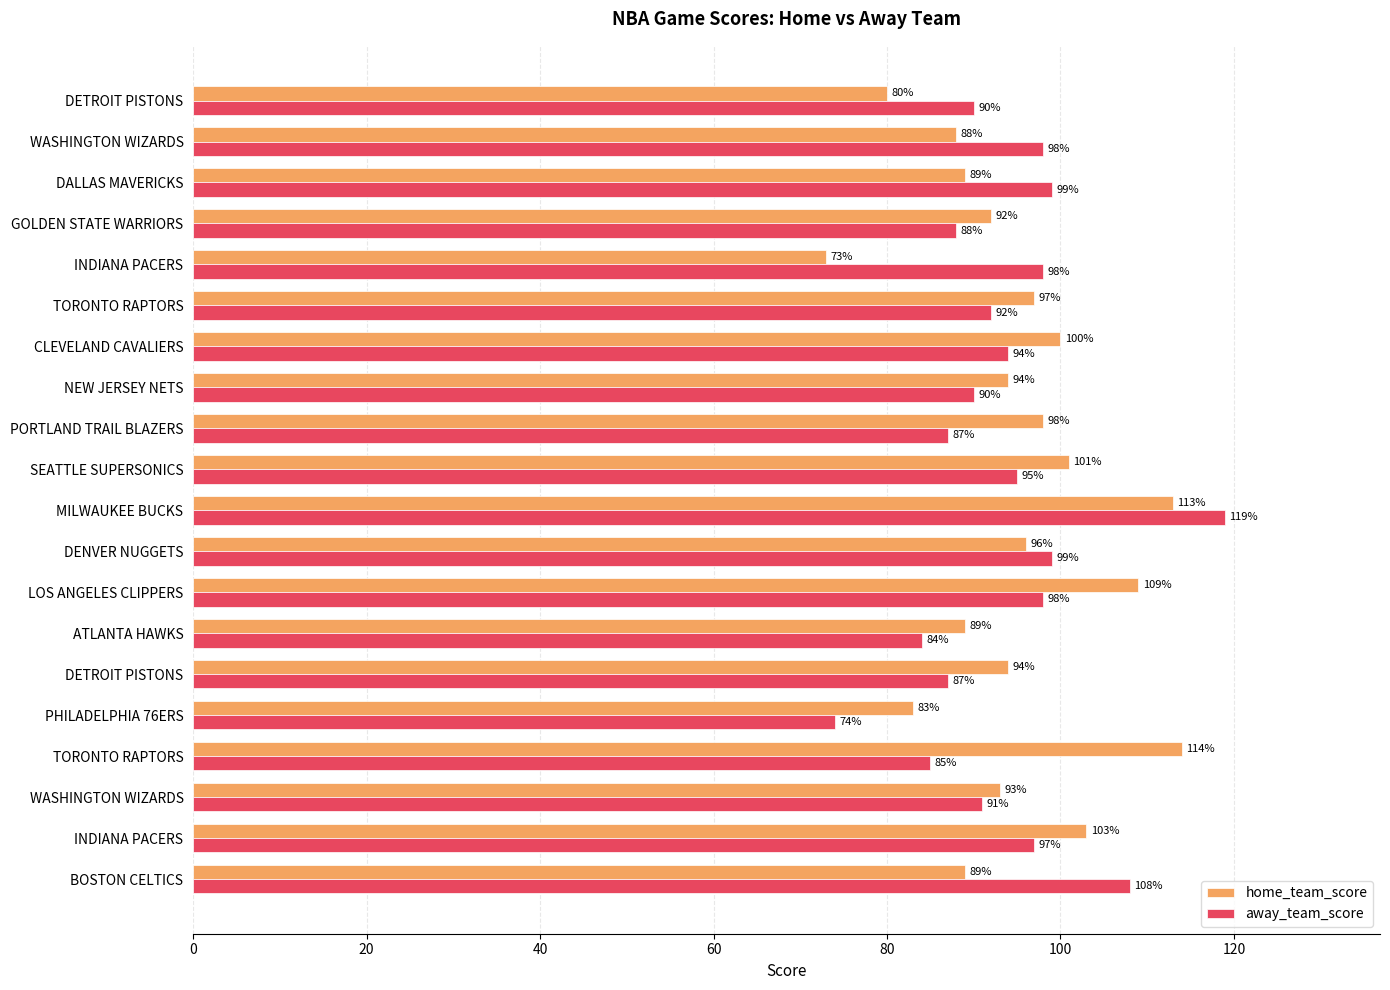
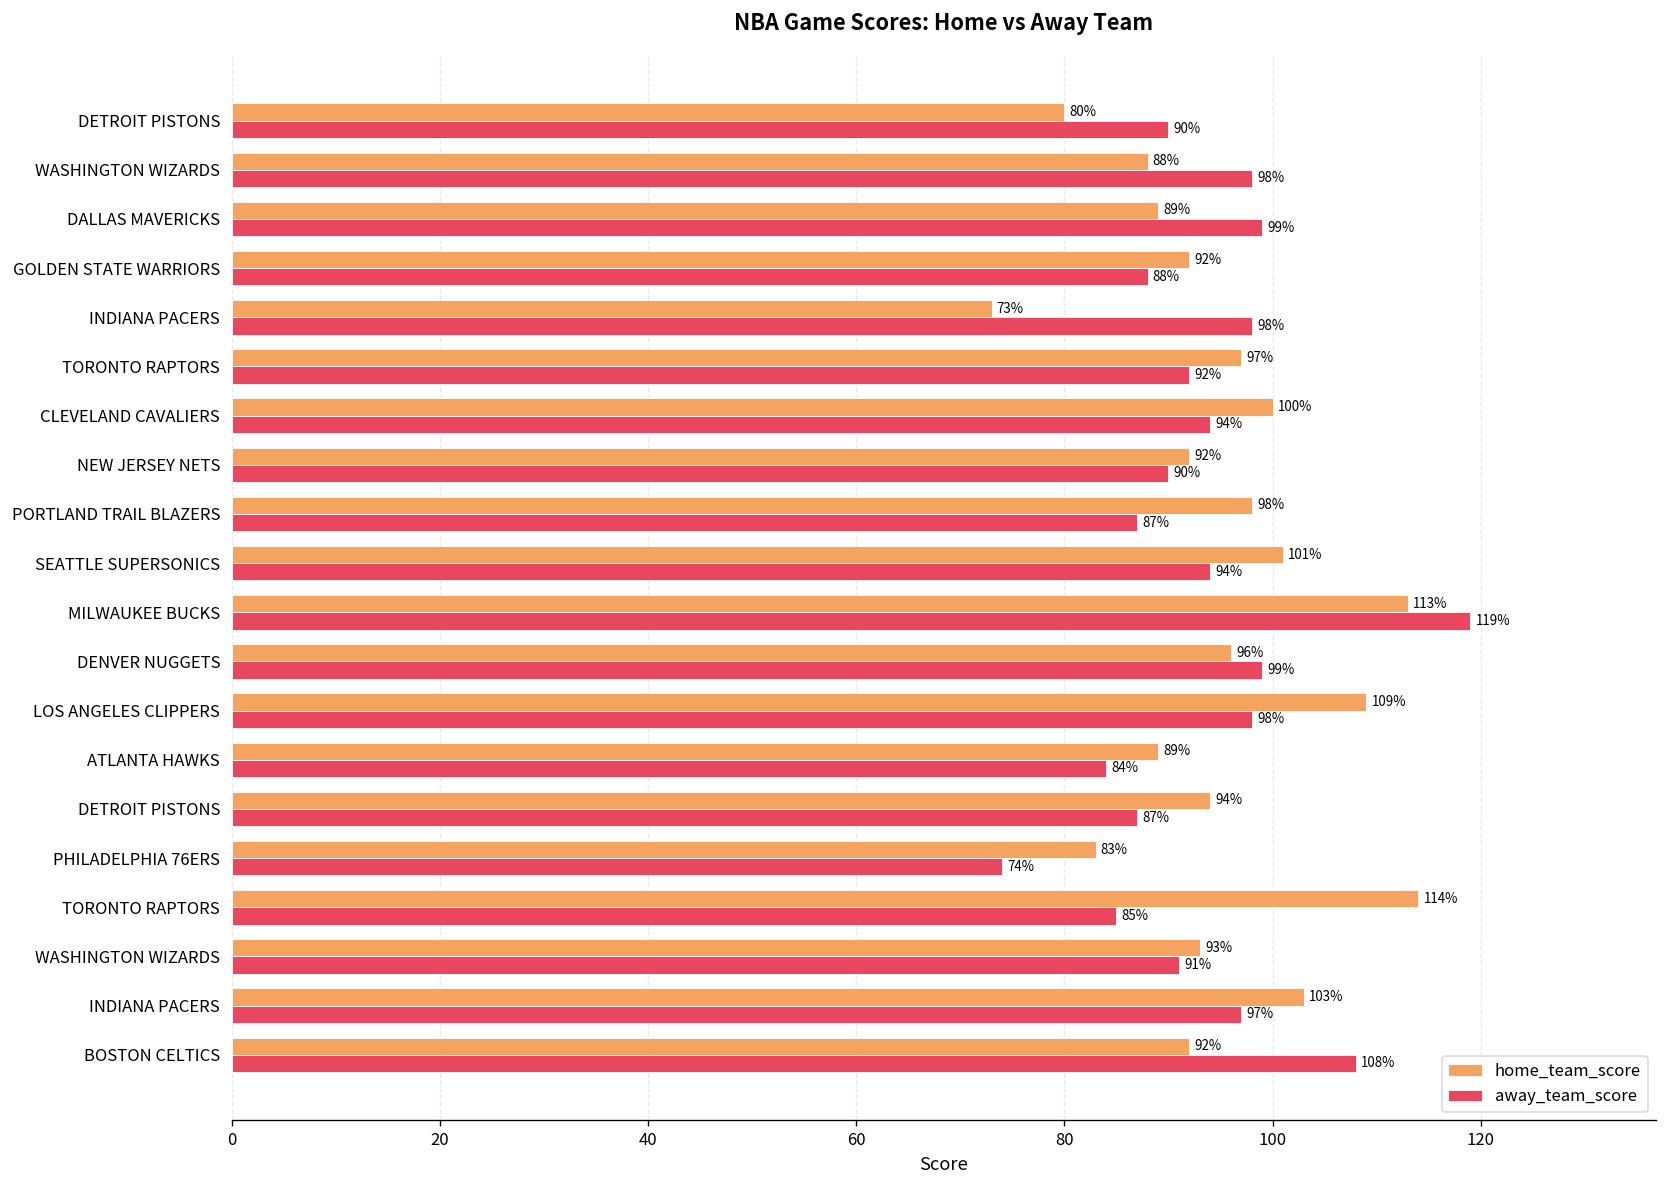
home_team_score, NEW JERSEY NETS: 94% -> 92%
away_team_score, SEATTLE SUPERSONICS: 95% -> 94%
home_team_score, BOSTON CELTICS: 89% -> 92%
